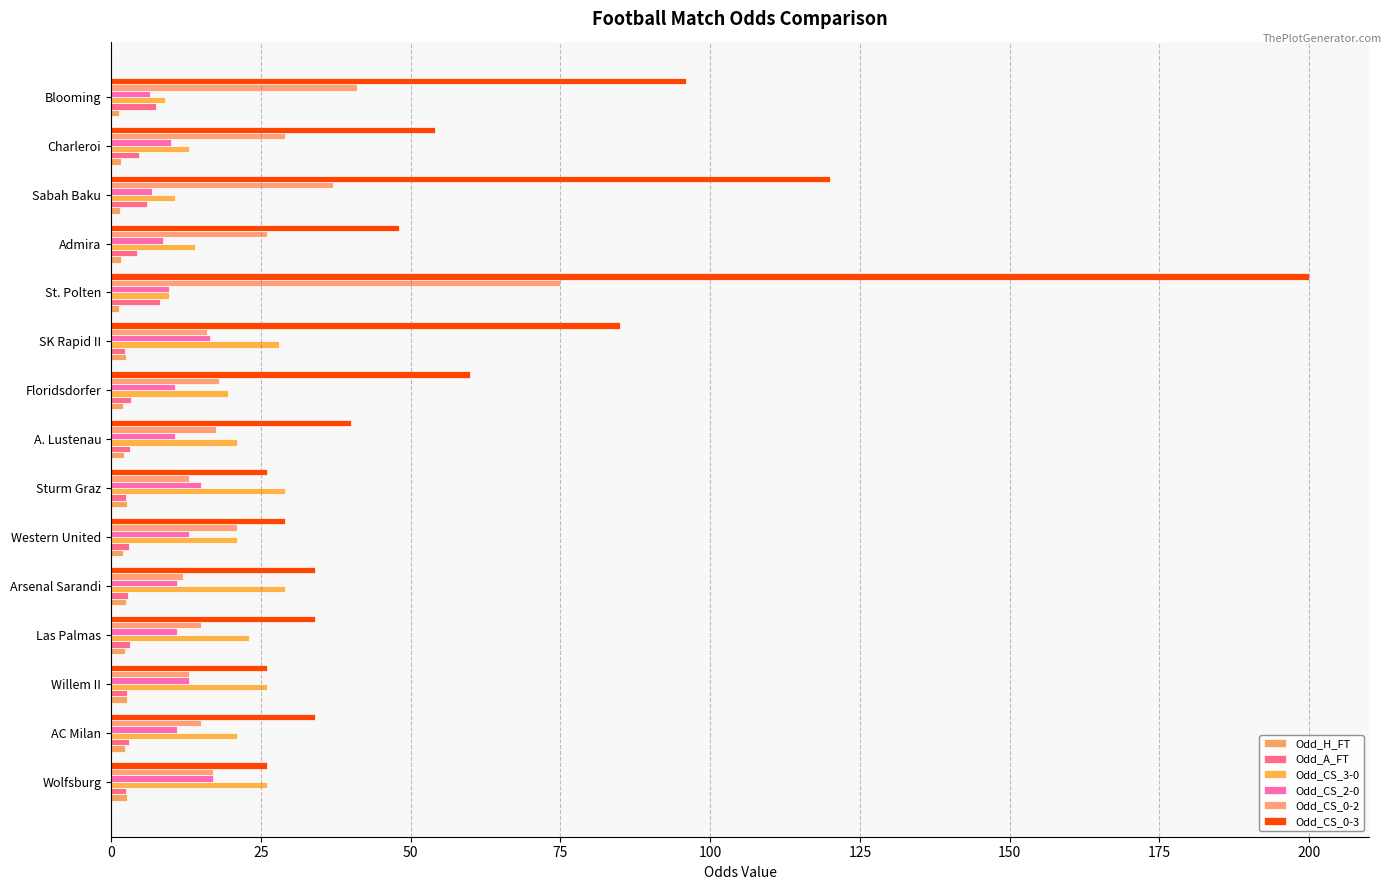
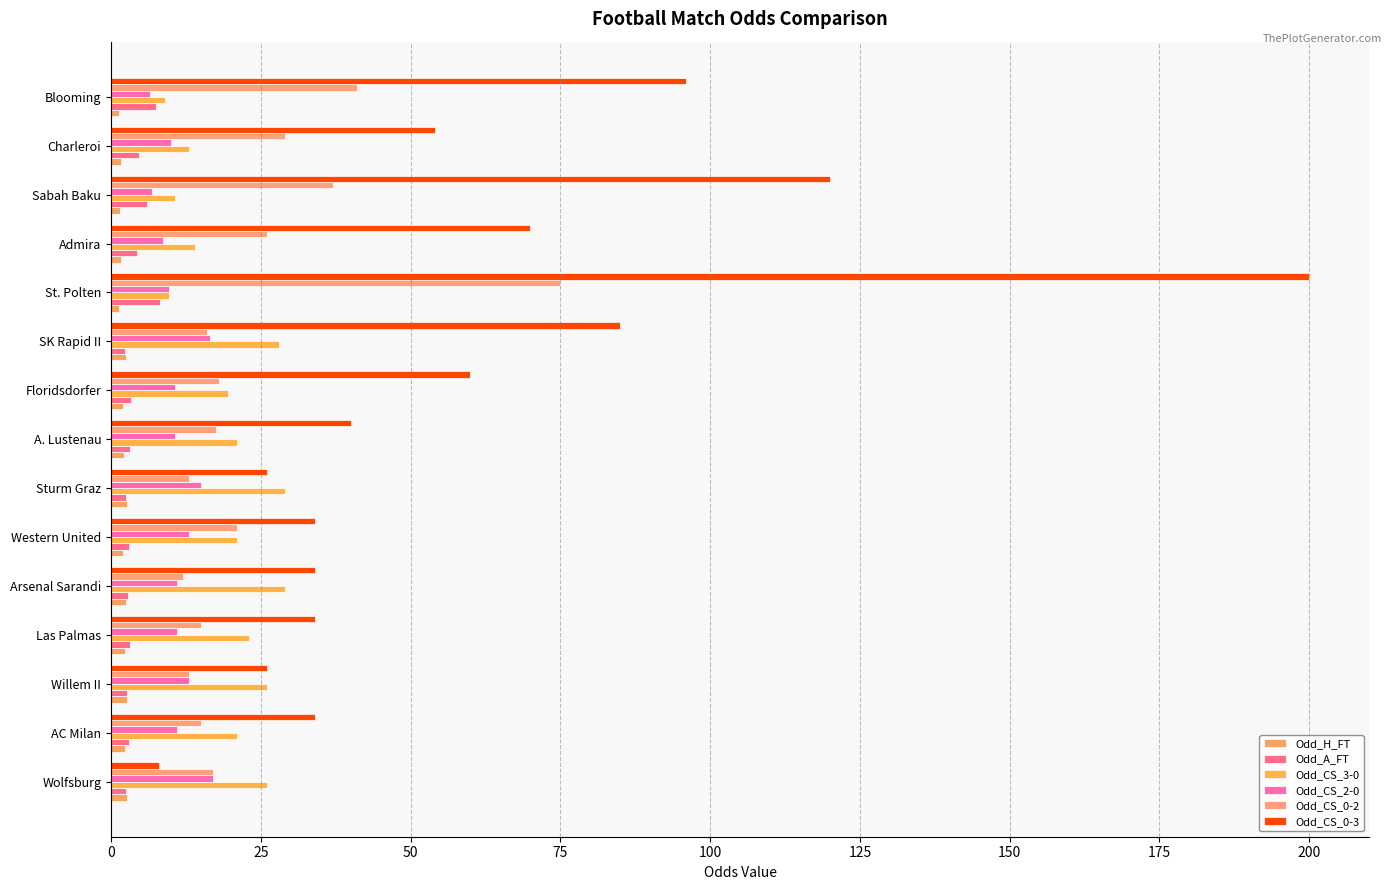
Odd_CS_0-3, Admira: 48 -> 70
Odd_CS_0-3, Western United: 29 -> 34
Odd_CS_0-3, Wolfsburg: 26 -> 8
